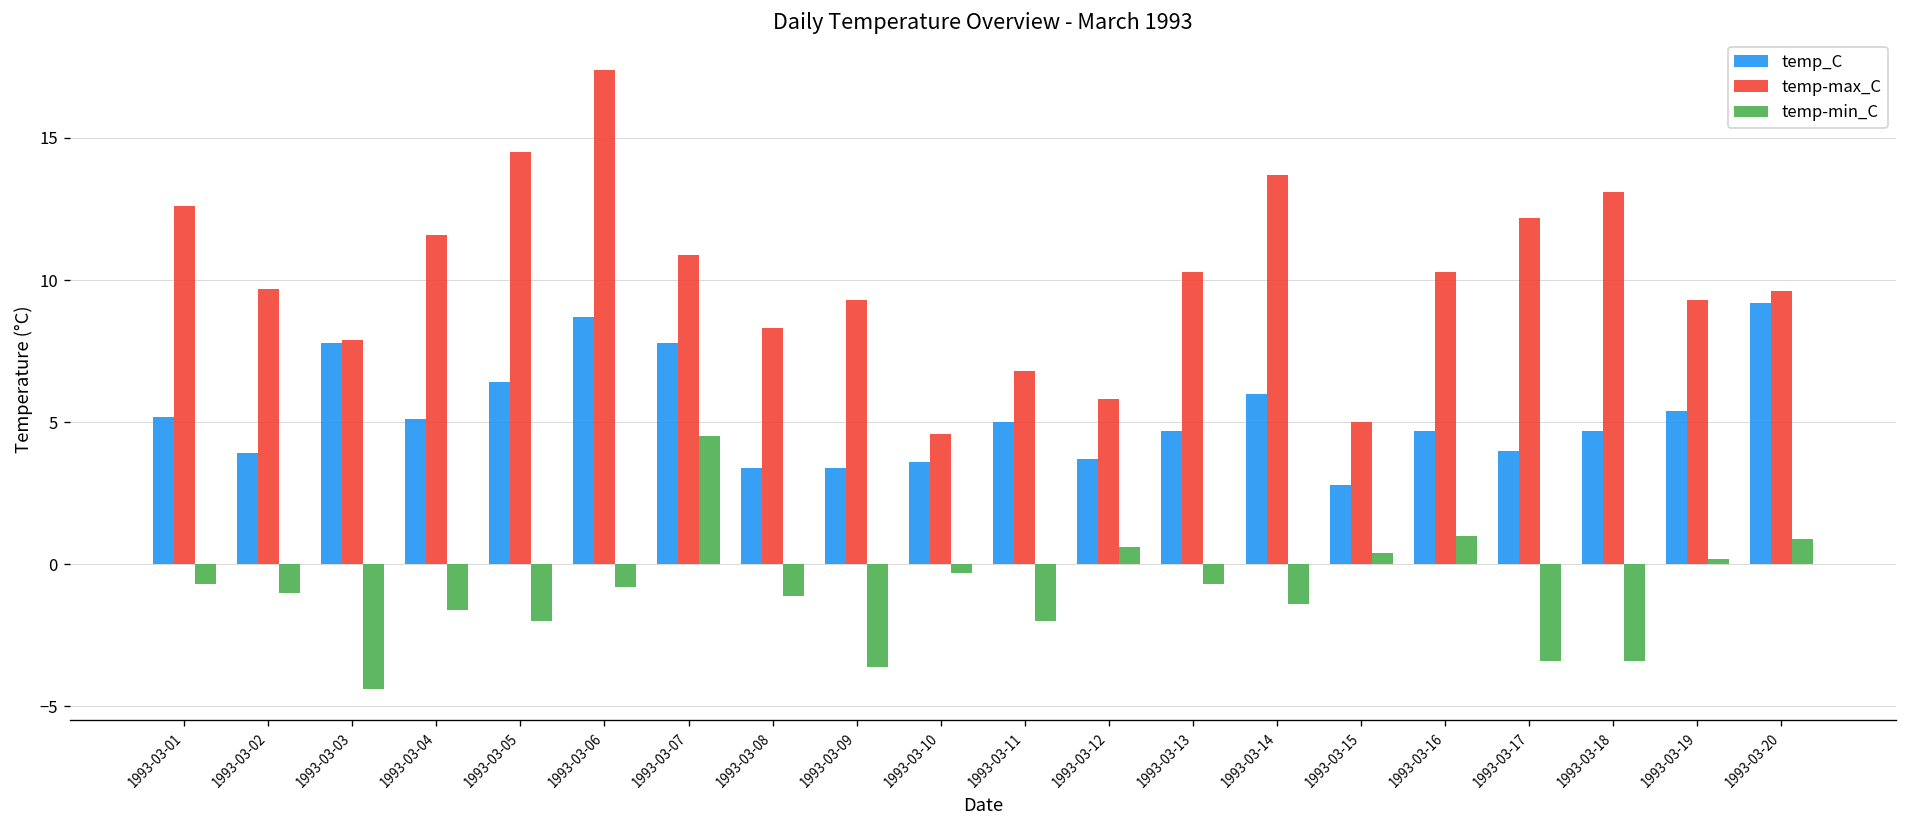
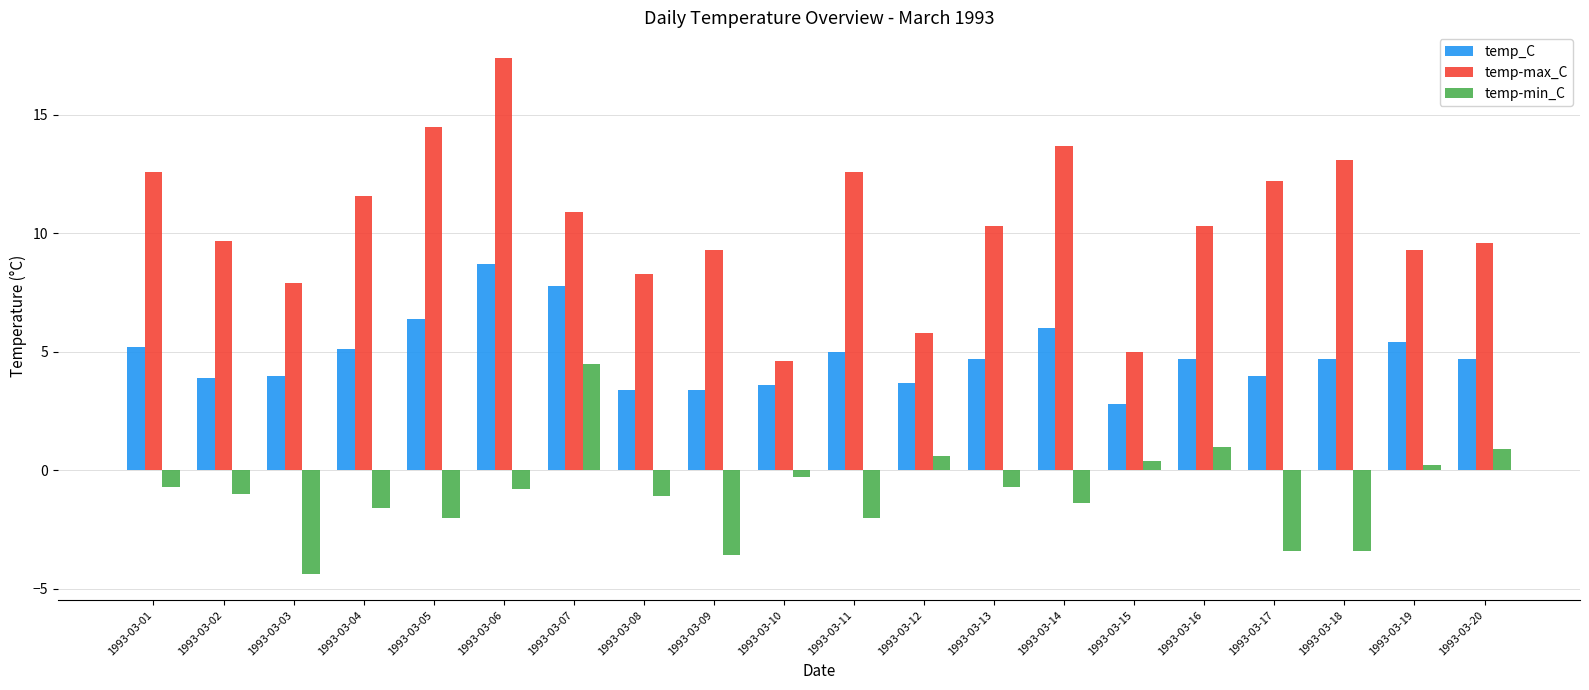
temp_C, 1993-03-03: 7.8 -> 4.0
temp-max_C, 1993-03-11: 6.8 -> 12.6
temp_C, 1993-03-20: 9.2 -> 4.7
